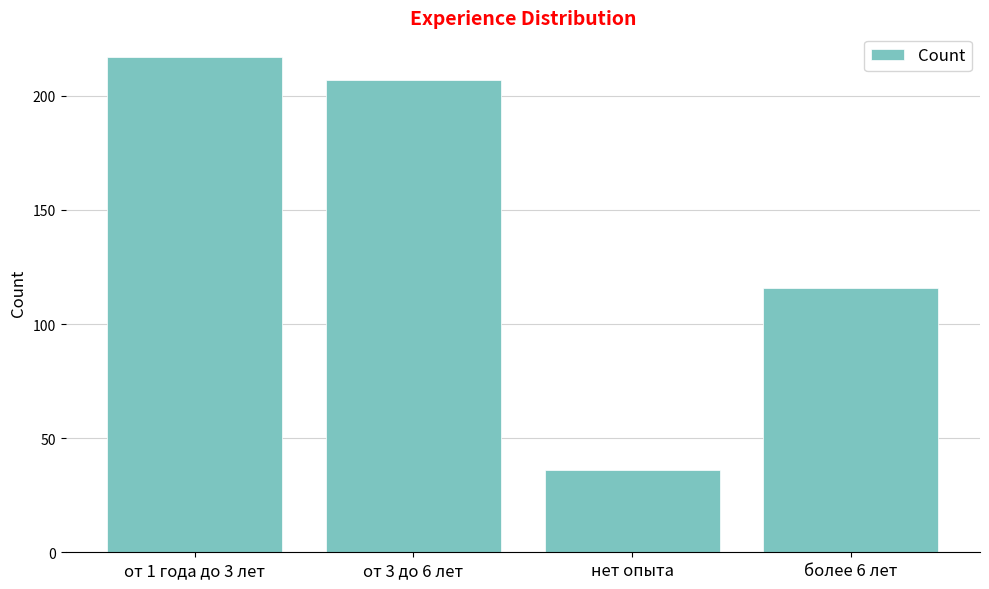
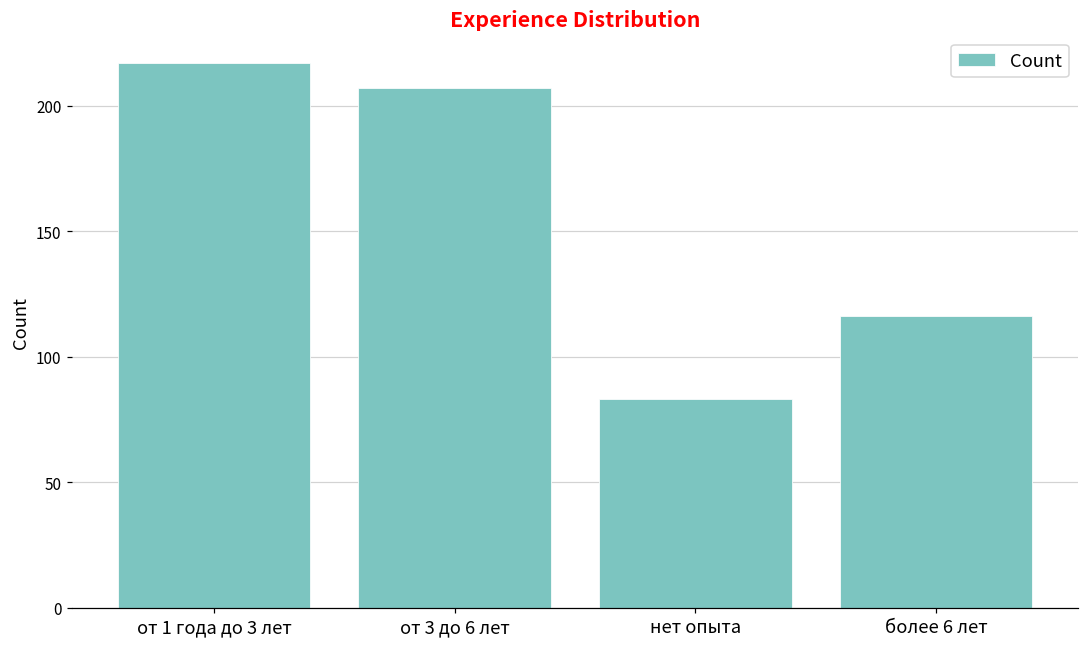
нет опыта: 36 -> 83
